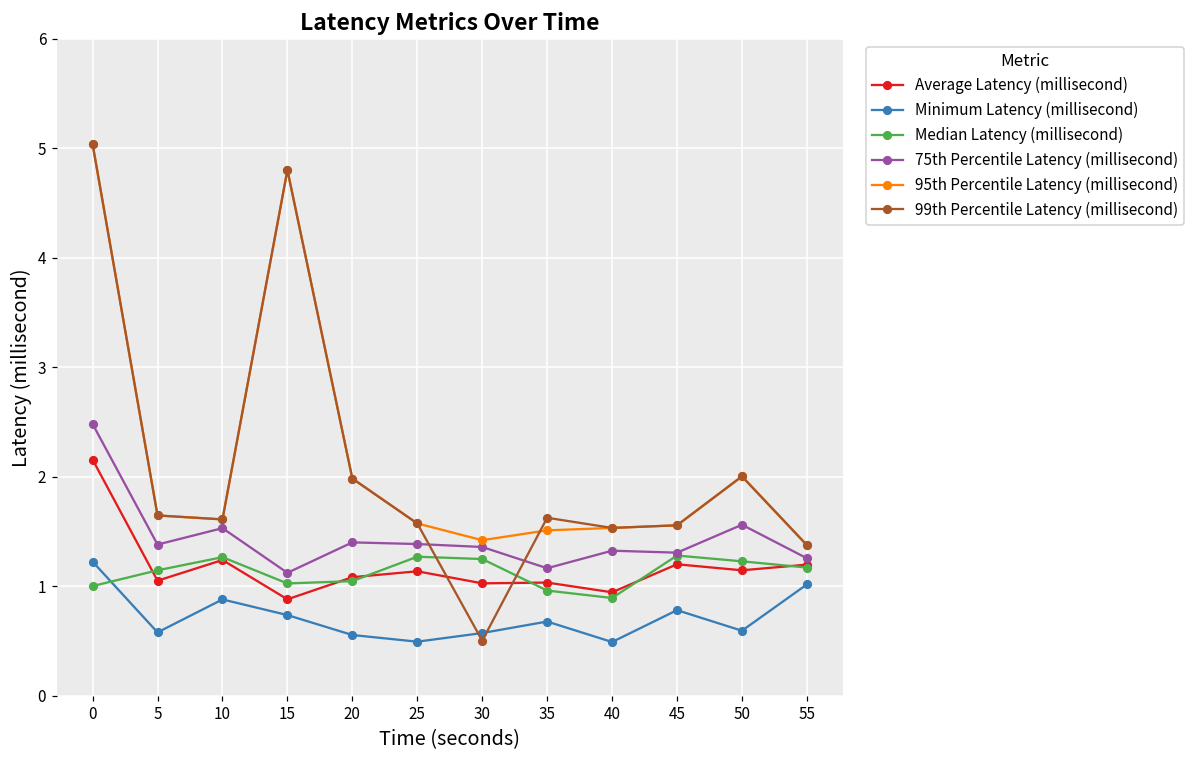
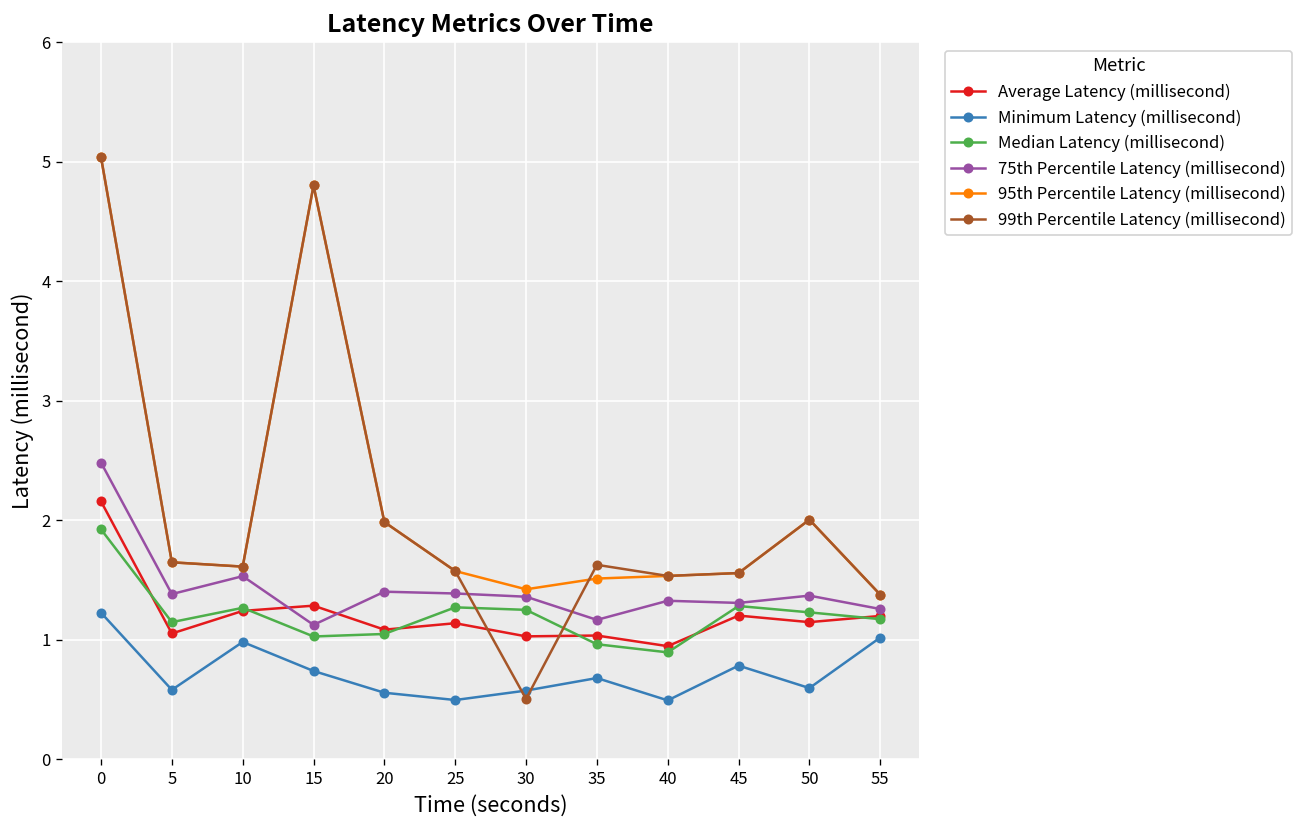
Median Latency (millisecond), 0: 1.0 -> 1.9
Minimum Latency (millisecond), 10: 0.9 -> 1.0
Average Latency (millisecond), 15: 0.9 -> 1.3
75th Percentile Latency (millisecond), 50: 1.6 -> 1.4
